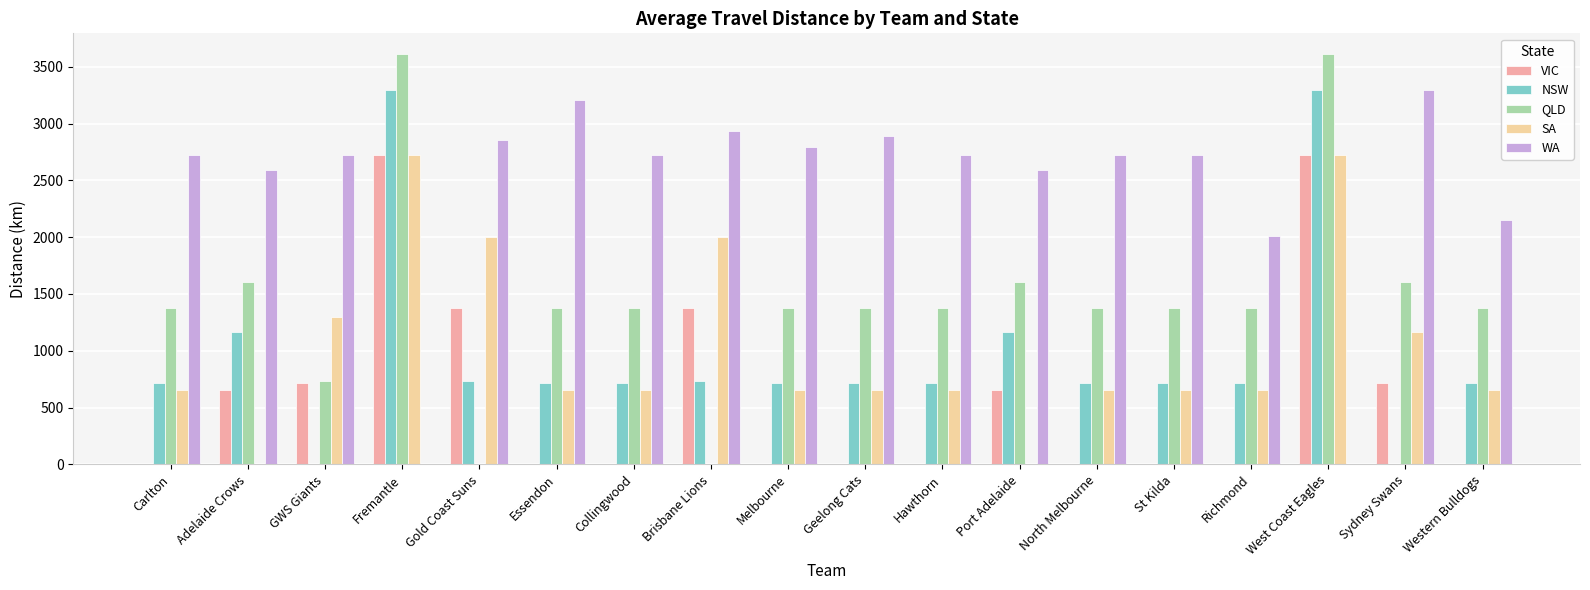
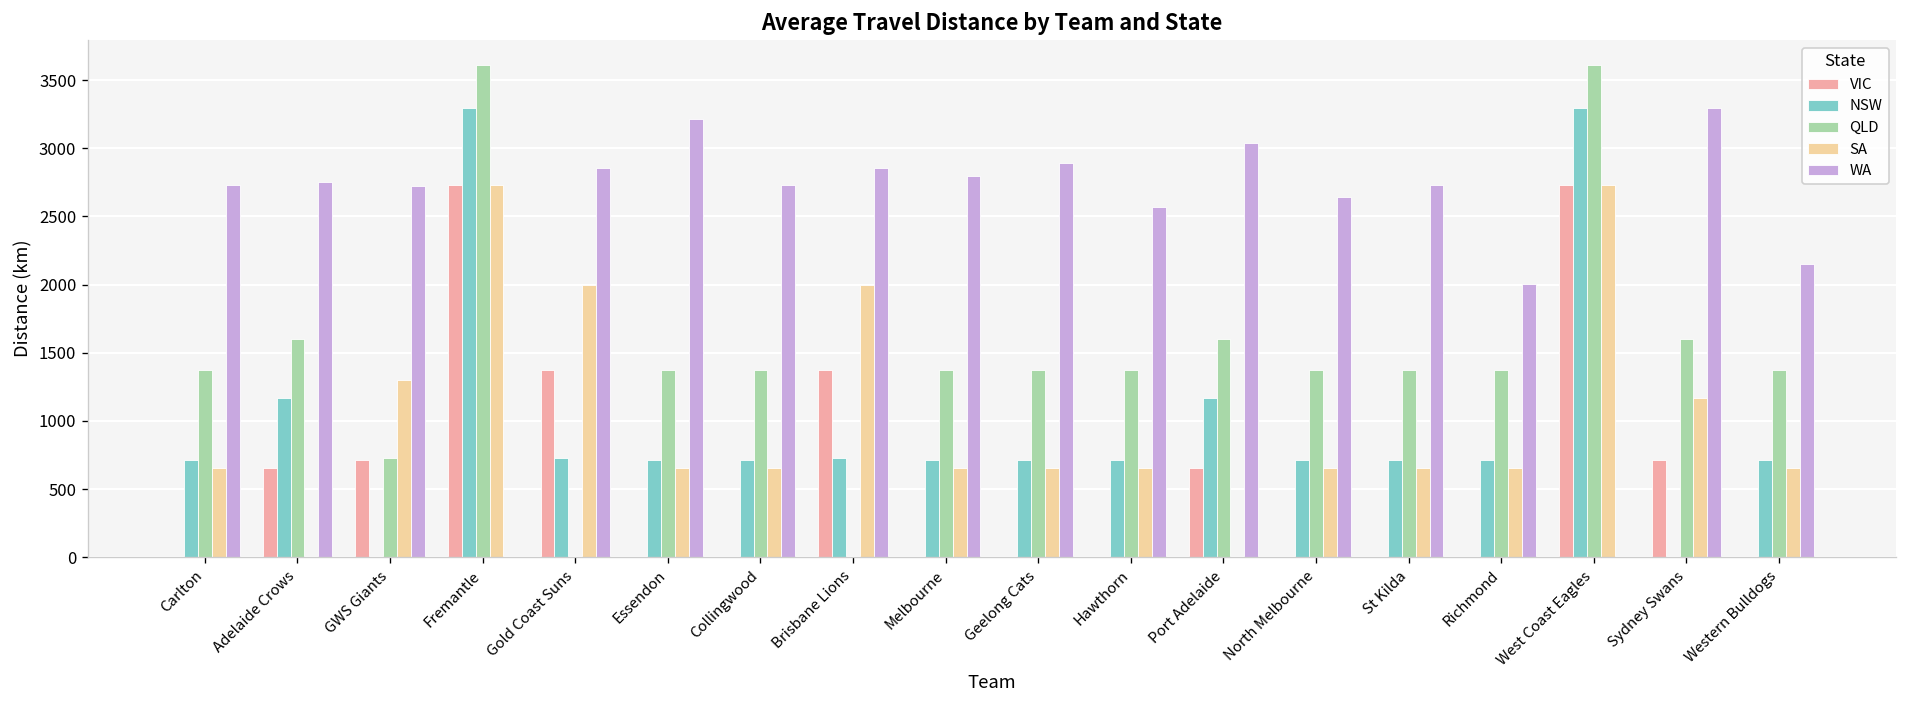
WA, Adelaide Crows: 2590 -> 2750
WA, Brisbane Lions: 2940 -> 2850
WA, Hawthorn: 2730 -> 2570
WA, Port Adelaide: 2590 -> 3040
WA, North Melbourne: 2730 -> 2640
